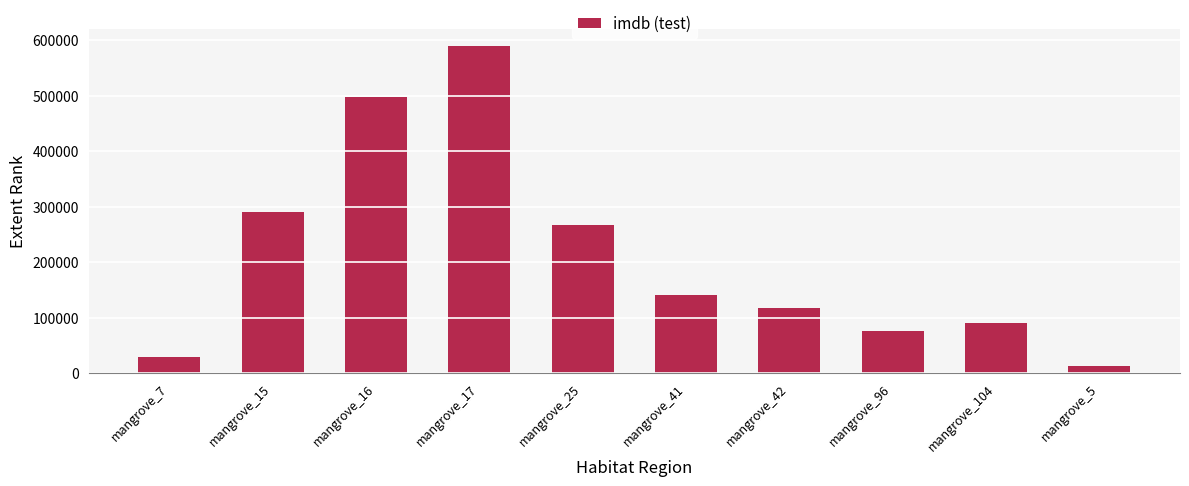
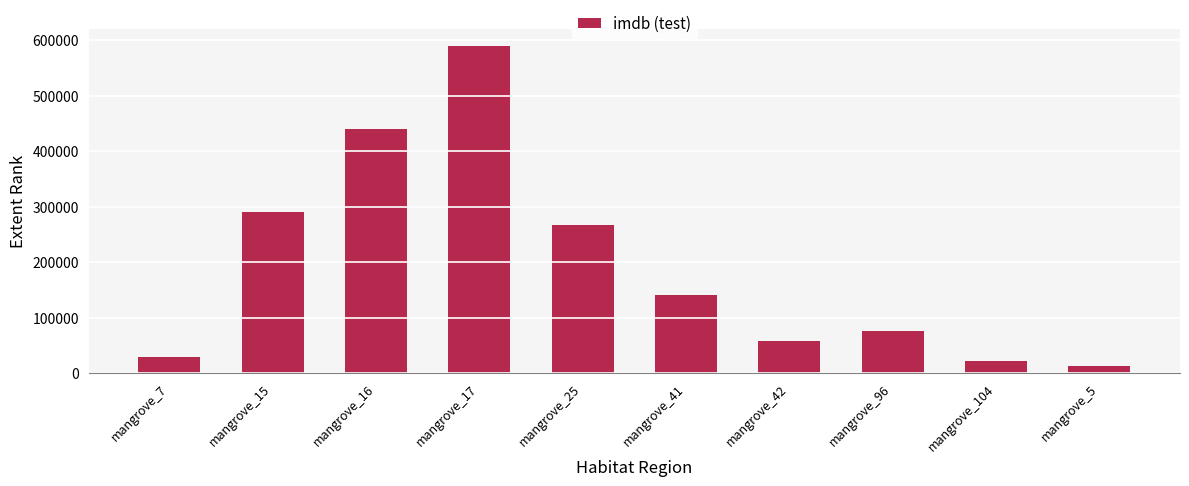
mangrove_16: 500000 -> 440000
mangrove_42: 120000 -> 60000
mangrove_104: 90000 -> 20000
